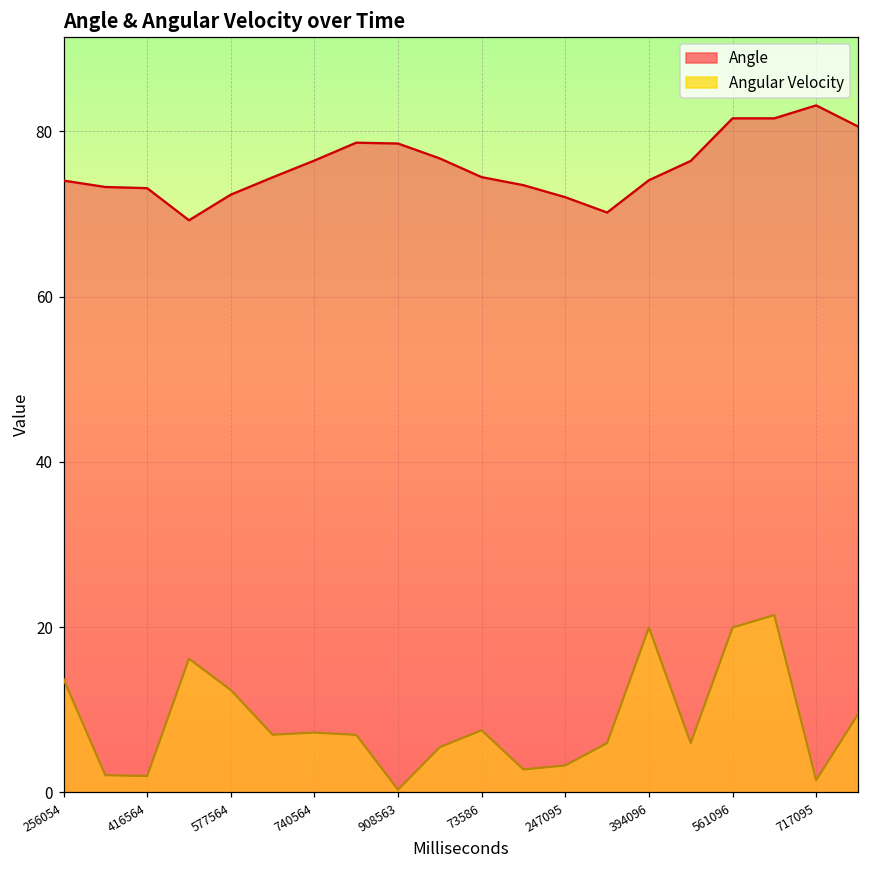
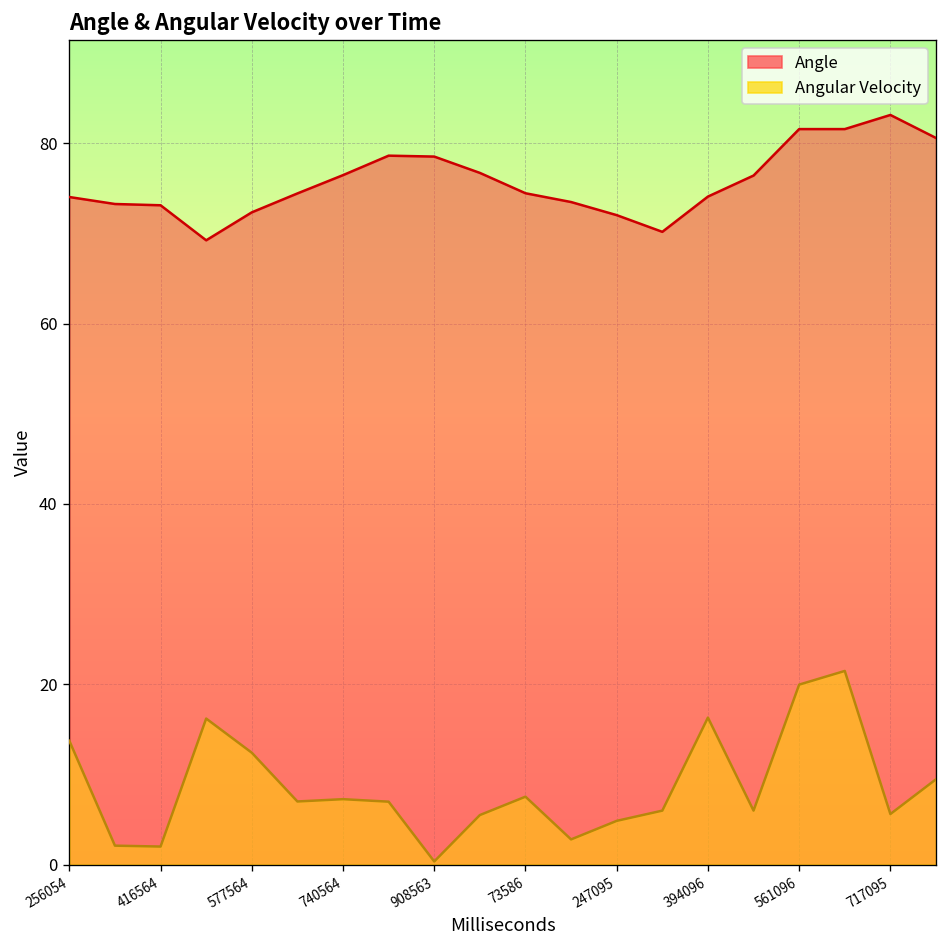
Angular Velocity, 247095: 3 -> 5
Angular Velocity, 394096: 20 -> 16
Angular Velocity, 717095: 1 -> 6
